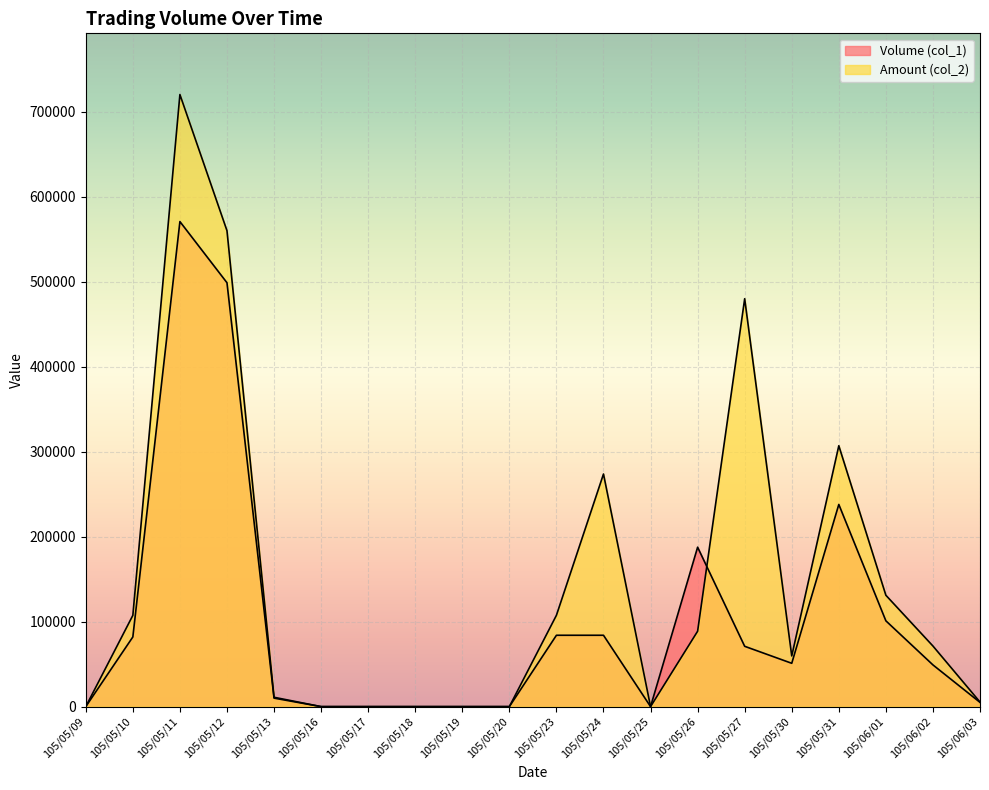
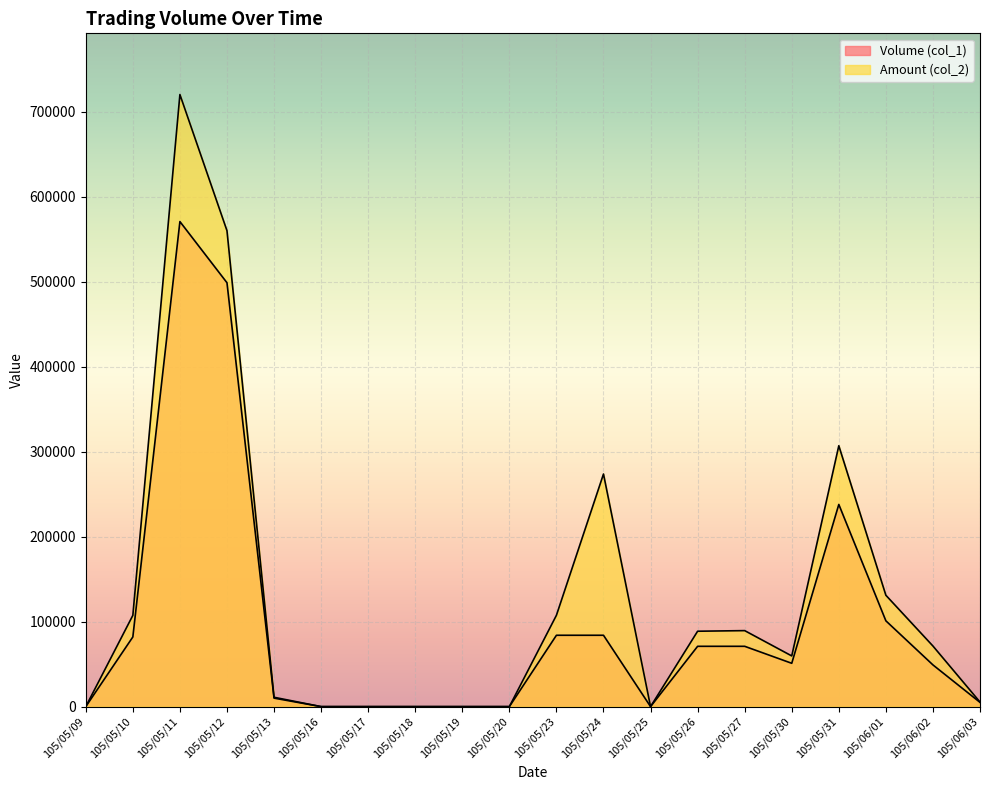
Volume (col_1), 105/05/26: 190000 -> 70000
Amount (col_2), 105/05/27: 480000 -> 90000
